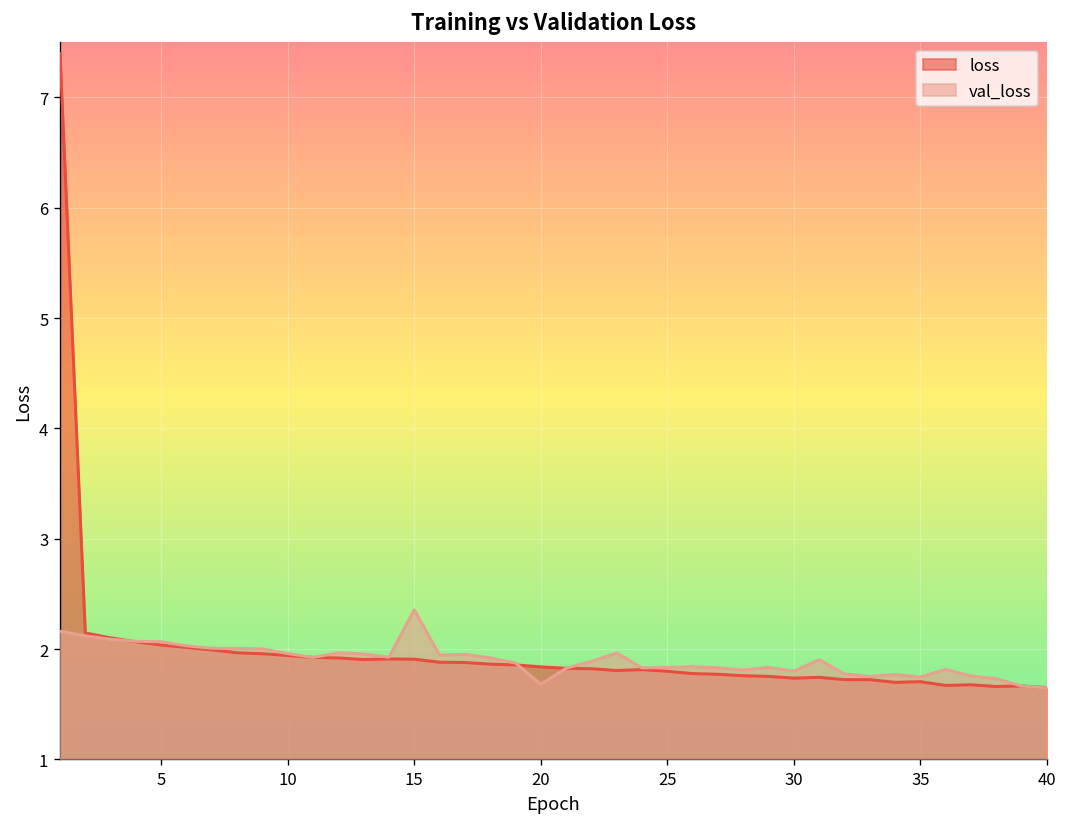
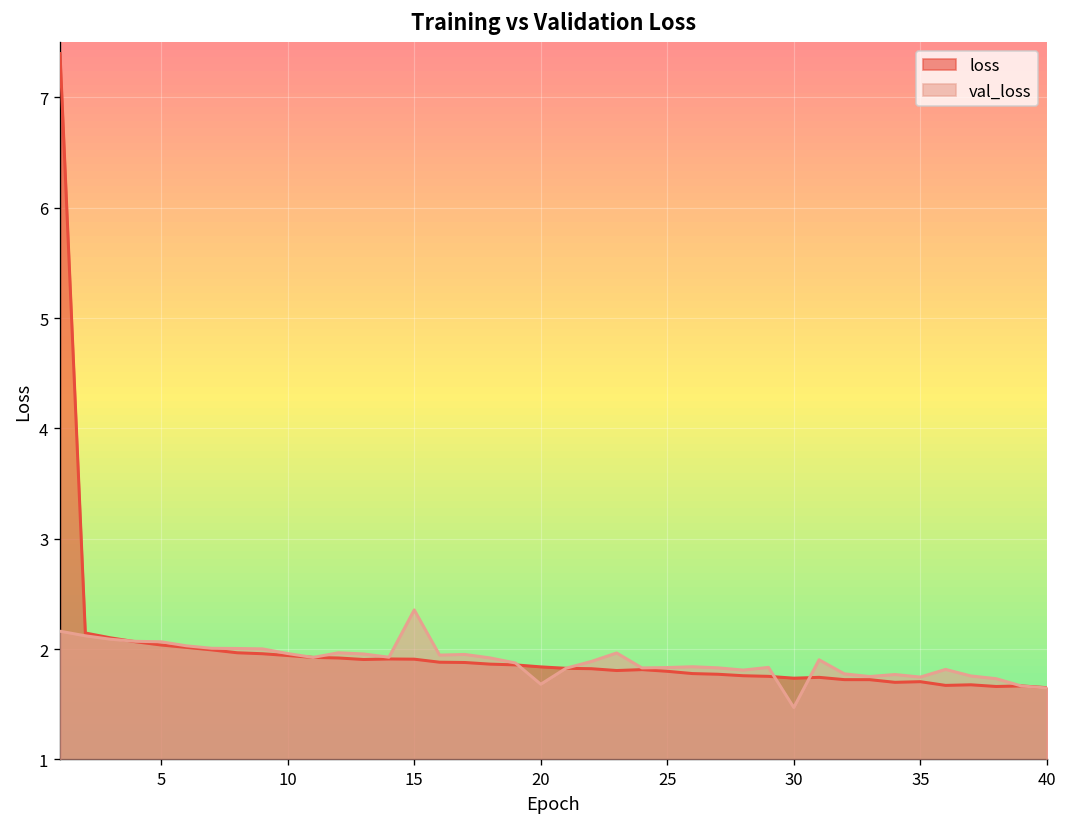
val_loss, 30: 1.8 -> 1.5
